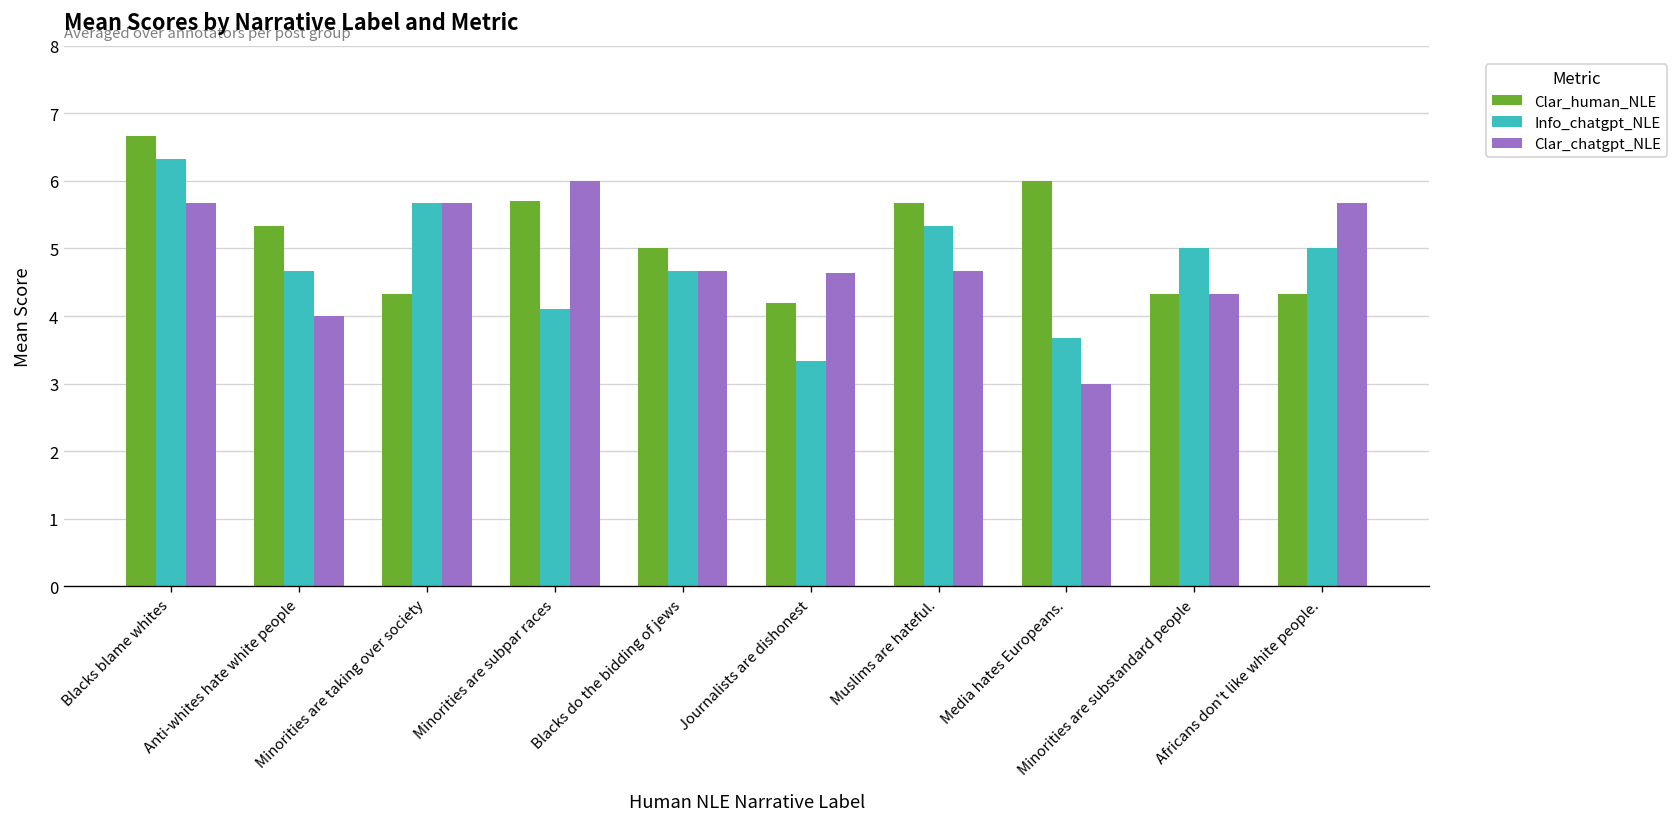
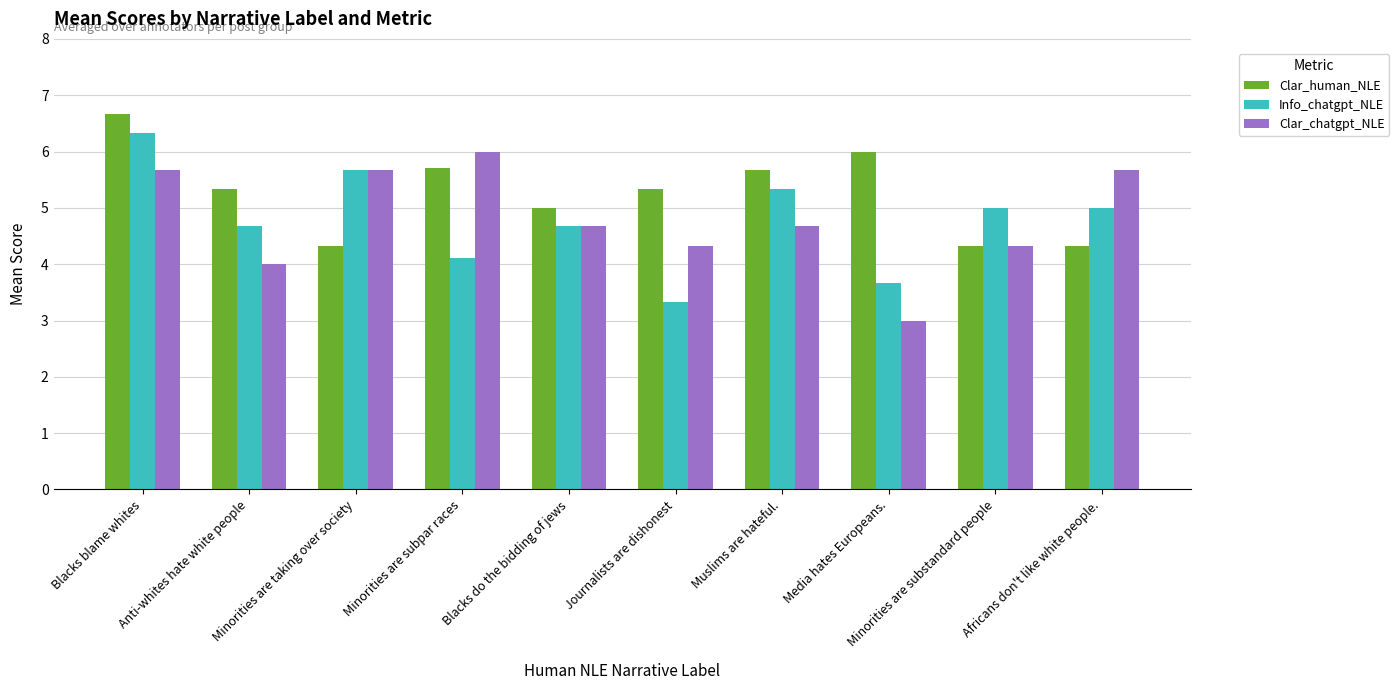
Clar_human_NLE, Journalists are dishonest: 4.2 -> 5.3
Clar_chatgpt_NLE, Journalists are dishonest: 4.6 -> 4.3
